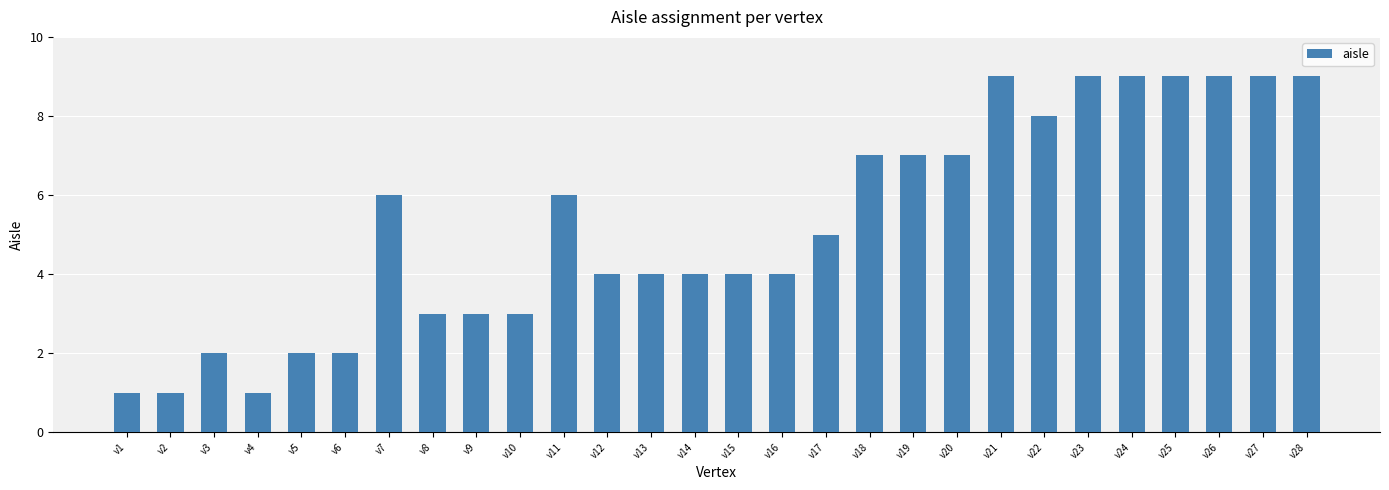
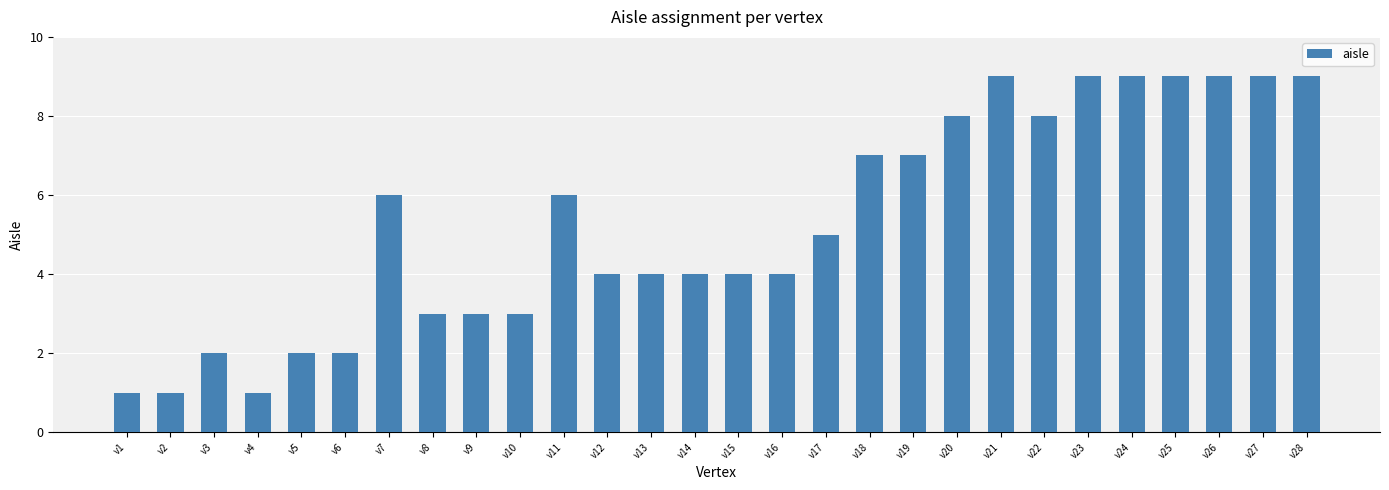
v20: 7 -> 8
